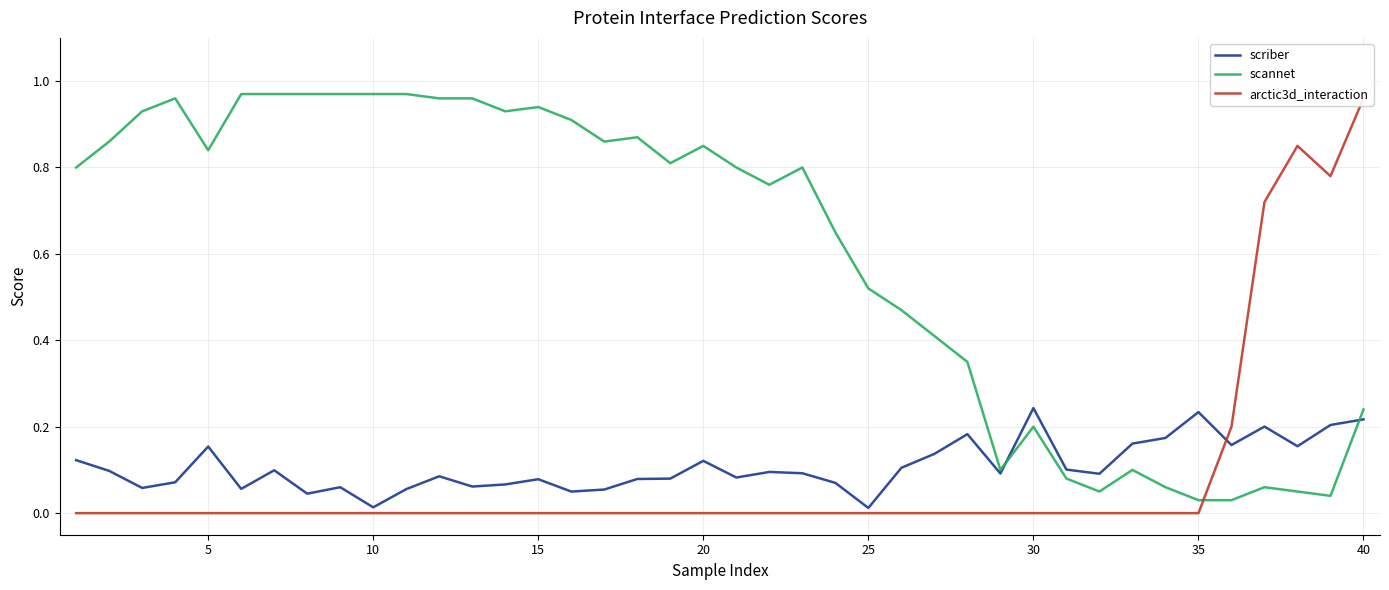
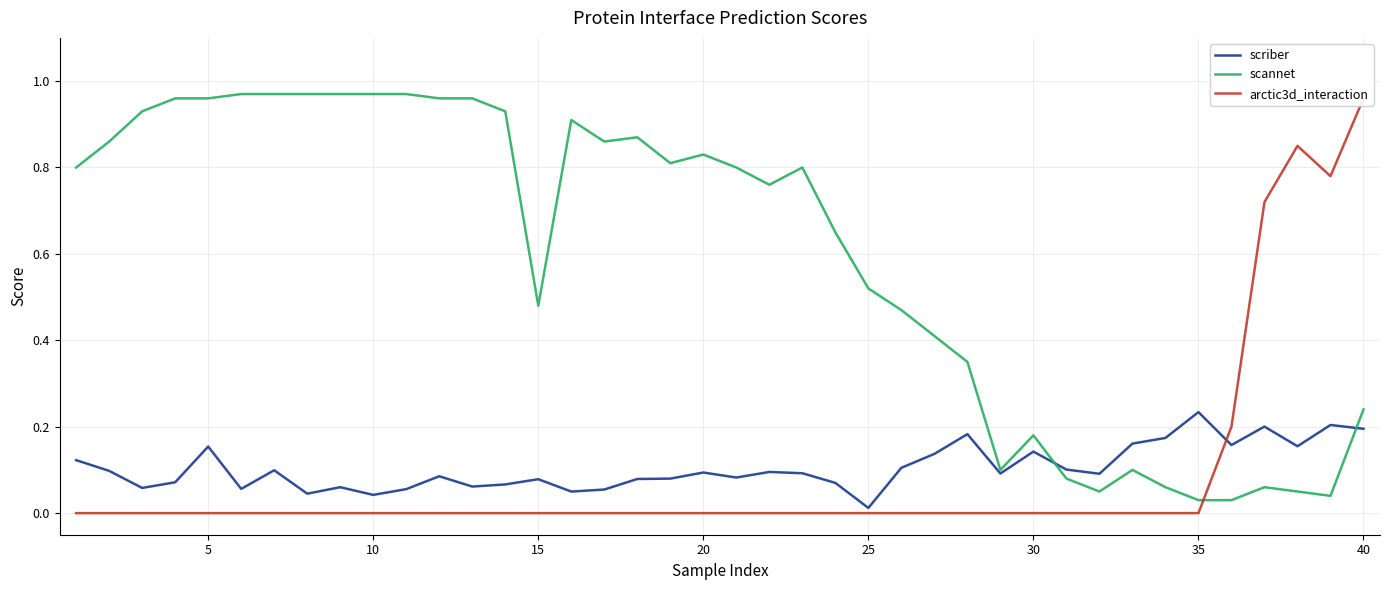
scannet, 5: 0.84 -> 0.96
scriber, 10: 0.01 -> 0.04
scannet, 15: 0.94 -> 0.48
scriber, 20: 0.12 -> 0.09
scannet, 20: 0.85 -> 0.83
scriber, 30: 0.24 -> 0.14
scannet, 30: 0.20 -> 0.18
scriber, 40: 0.22 -> 0.20
